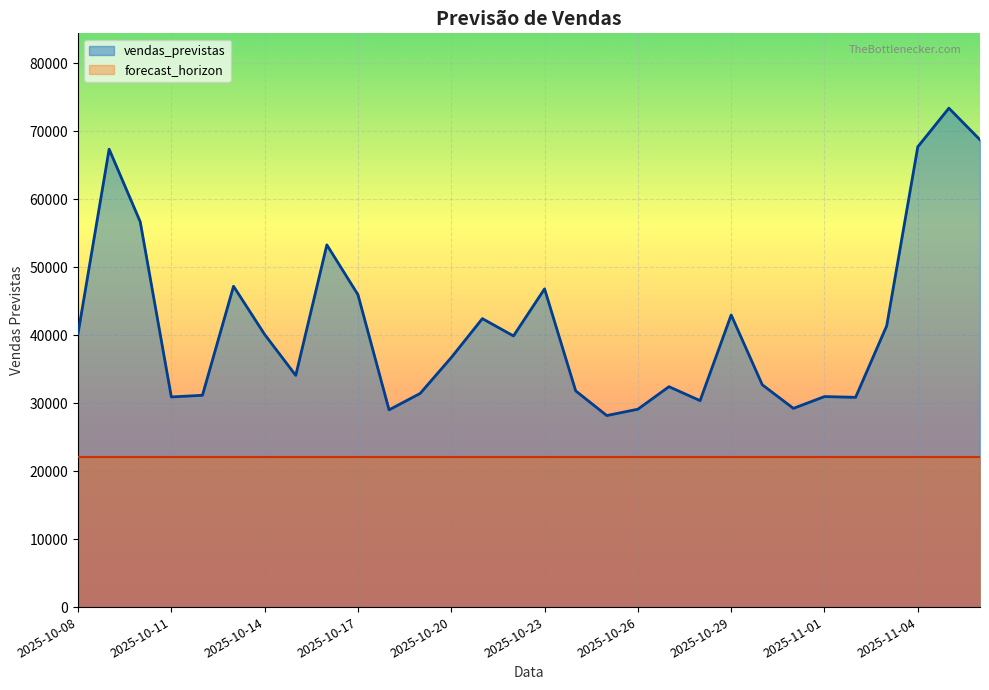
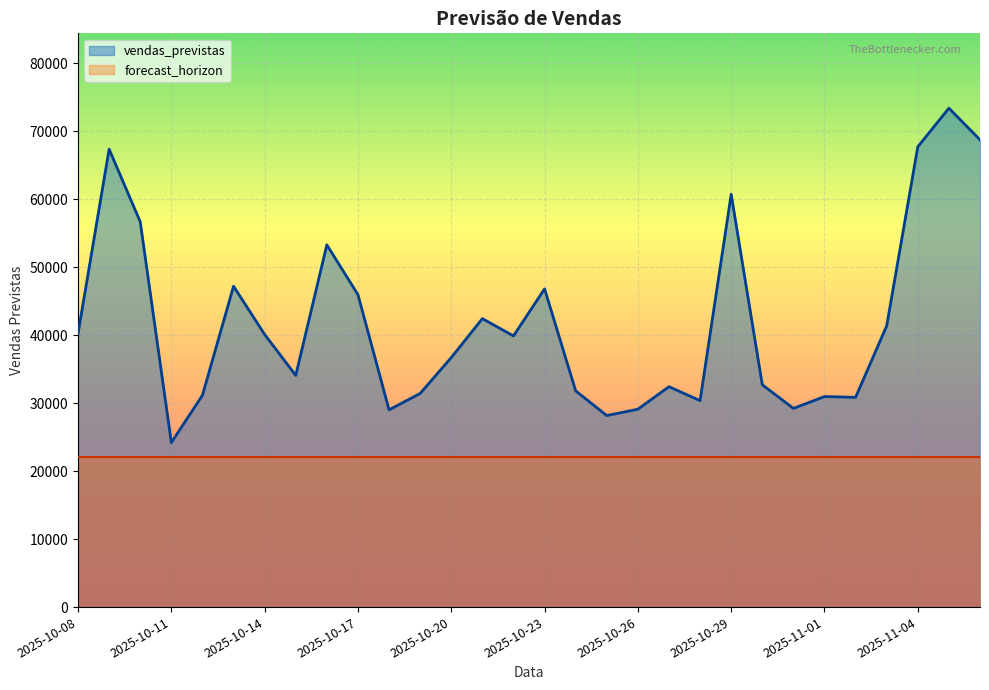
vendas_previstas, 2025-10-11: 31000 -> 24000
vendas_previstas, 2025-10-29: 43000 -> 61000
